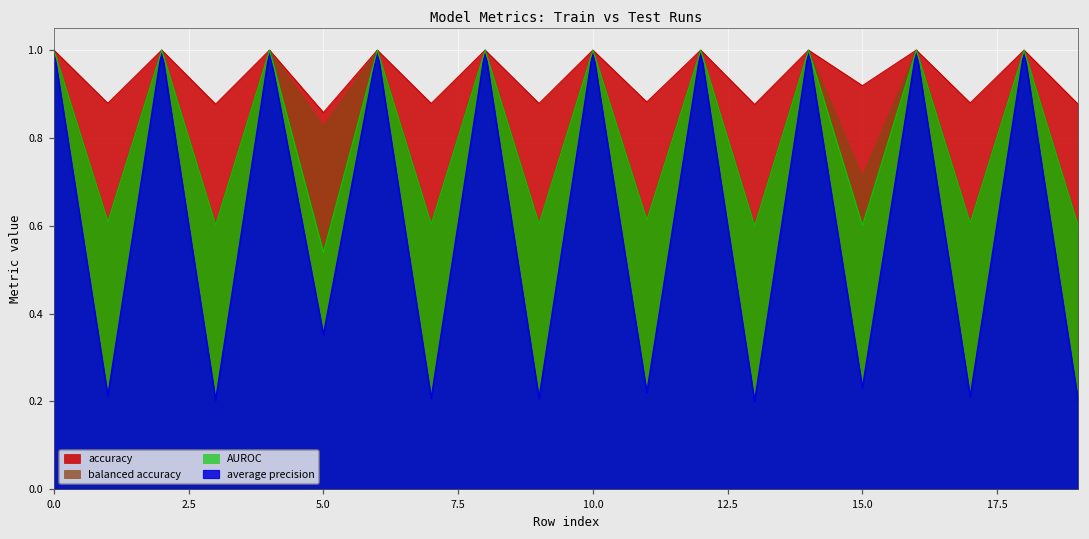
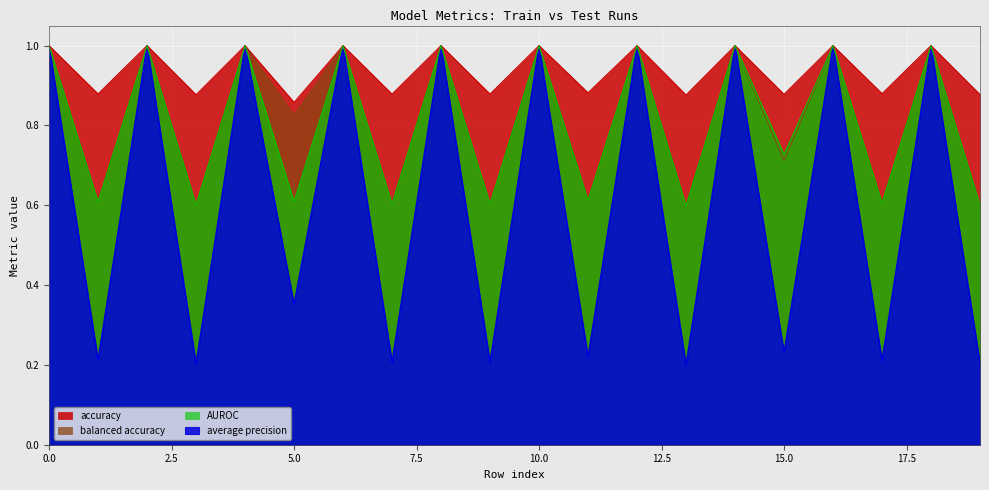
AUROC, 5.0: 0.54 -> 0.61
accuracy, 15.0: 0.92 -> 0.88
AUROC, 15.0: 0.60 -> 0.73
